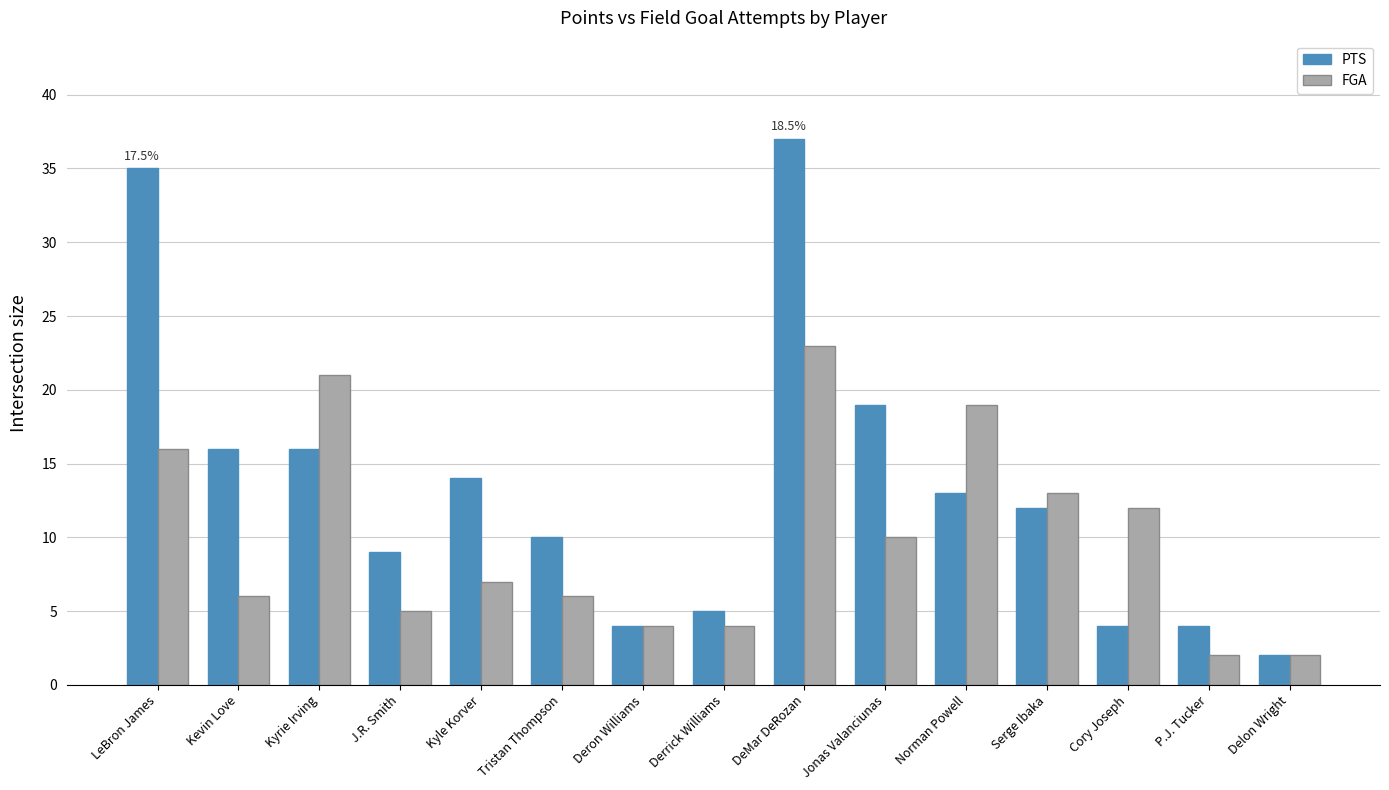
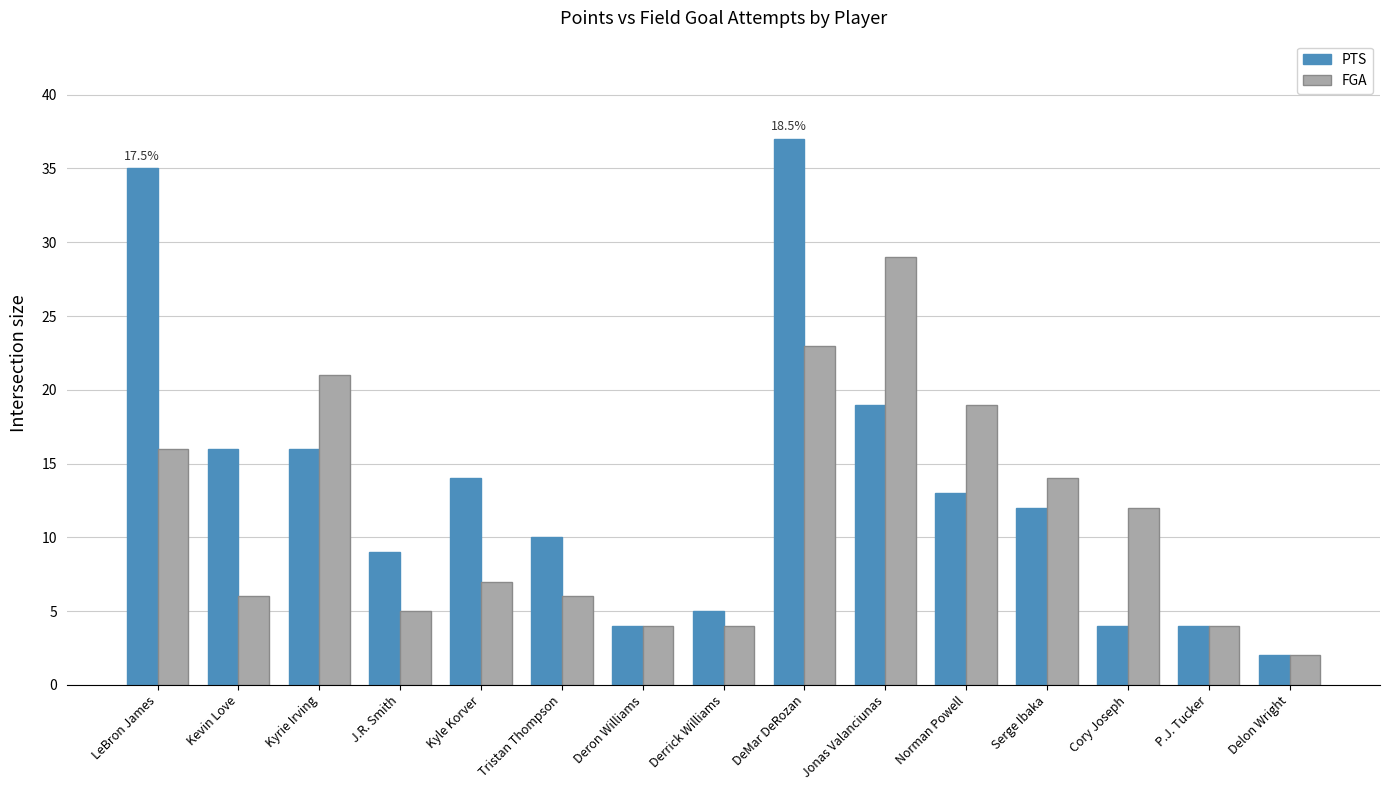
FGA, Jonas Valanciunas: 10 -> 29
FGA, Serge Ibaka: 13 -> 14
FGA, P.J. Tucker: 2 -> 4
